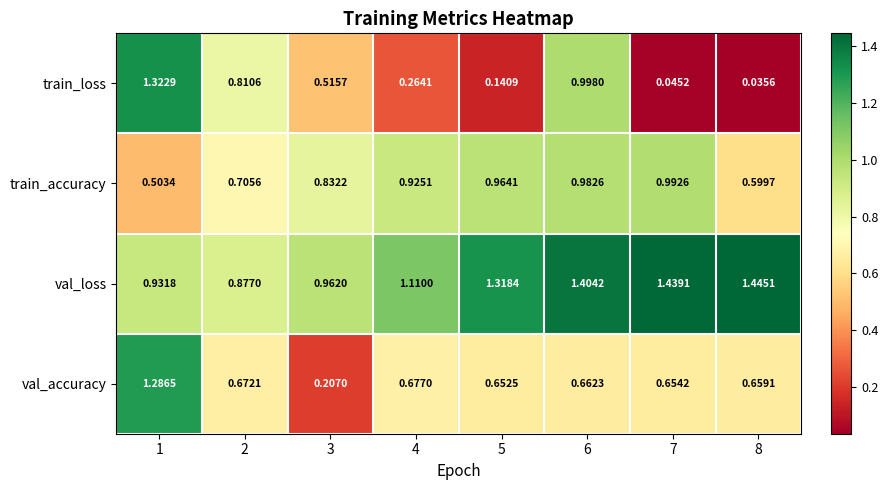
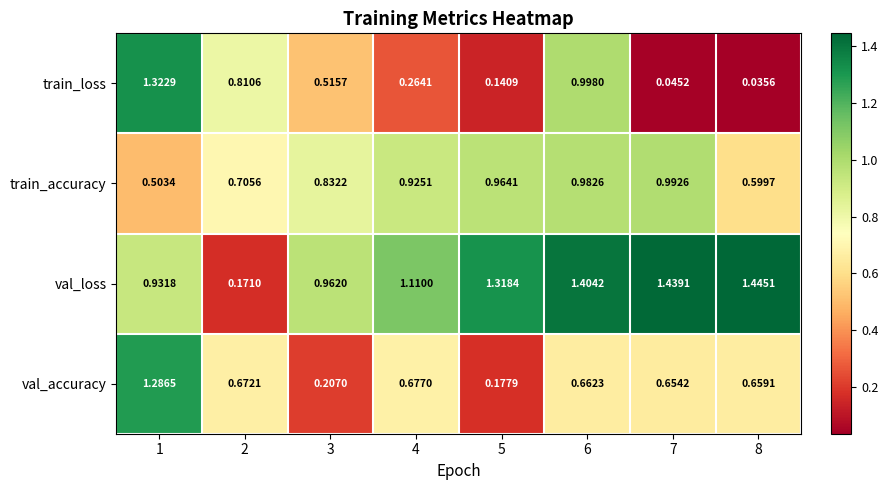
val_loss, 2: 0.8770 -> 0.1710
val_accuracy, 5: 0.6525 -> 0.1779
